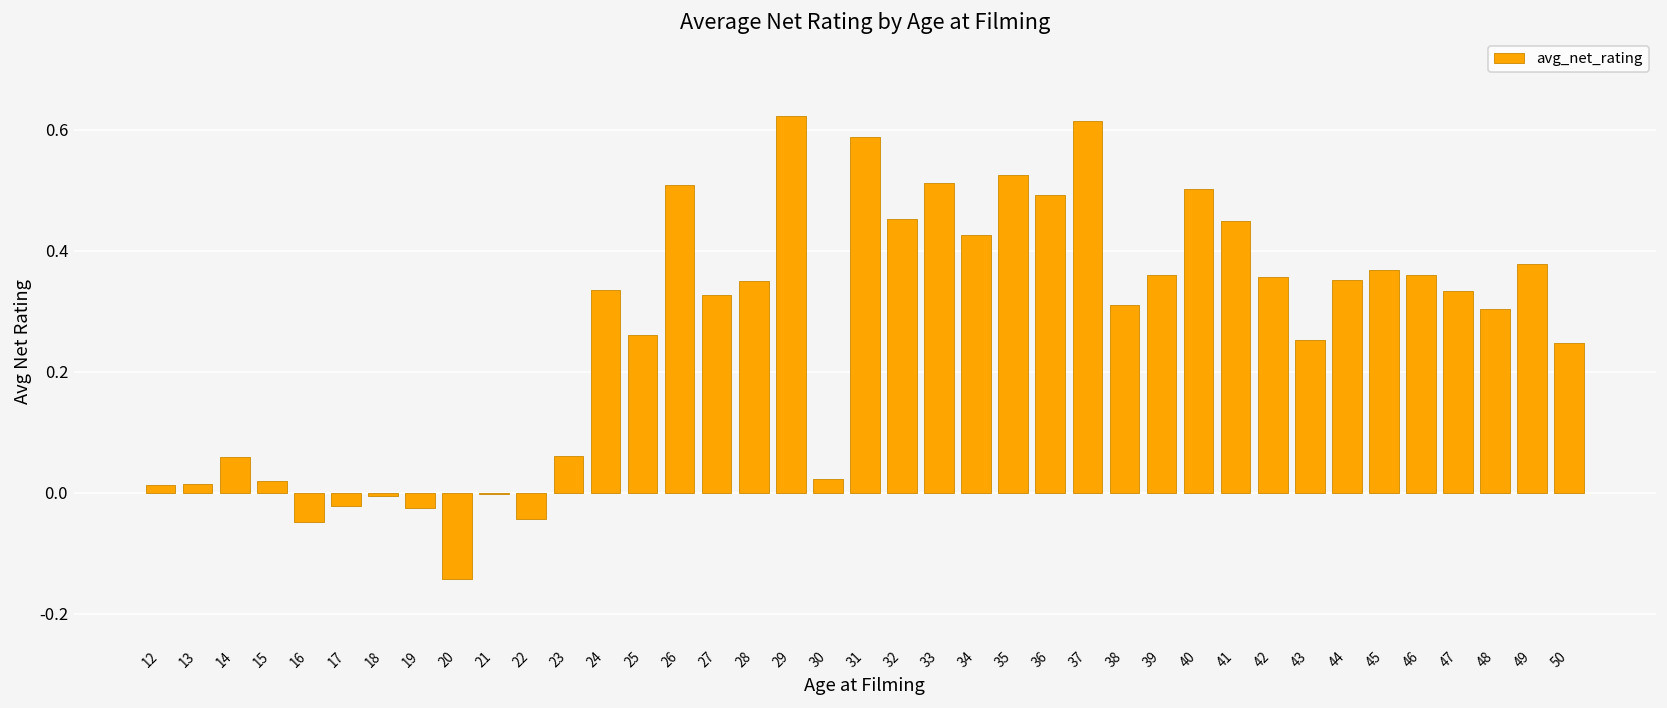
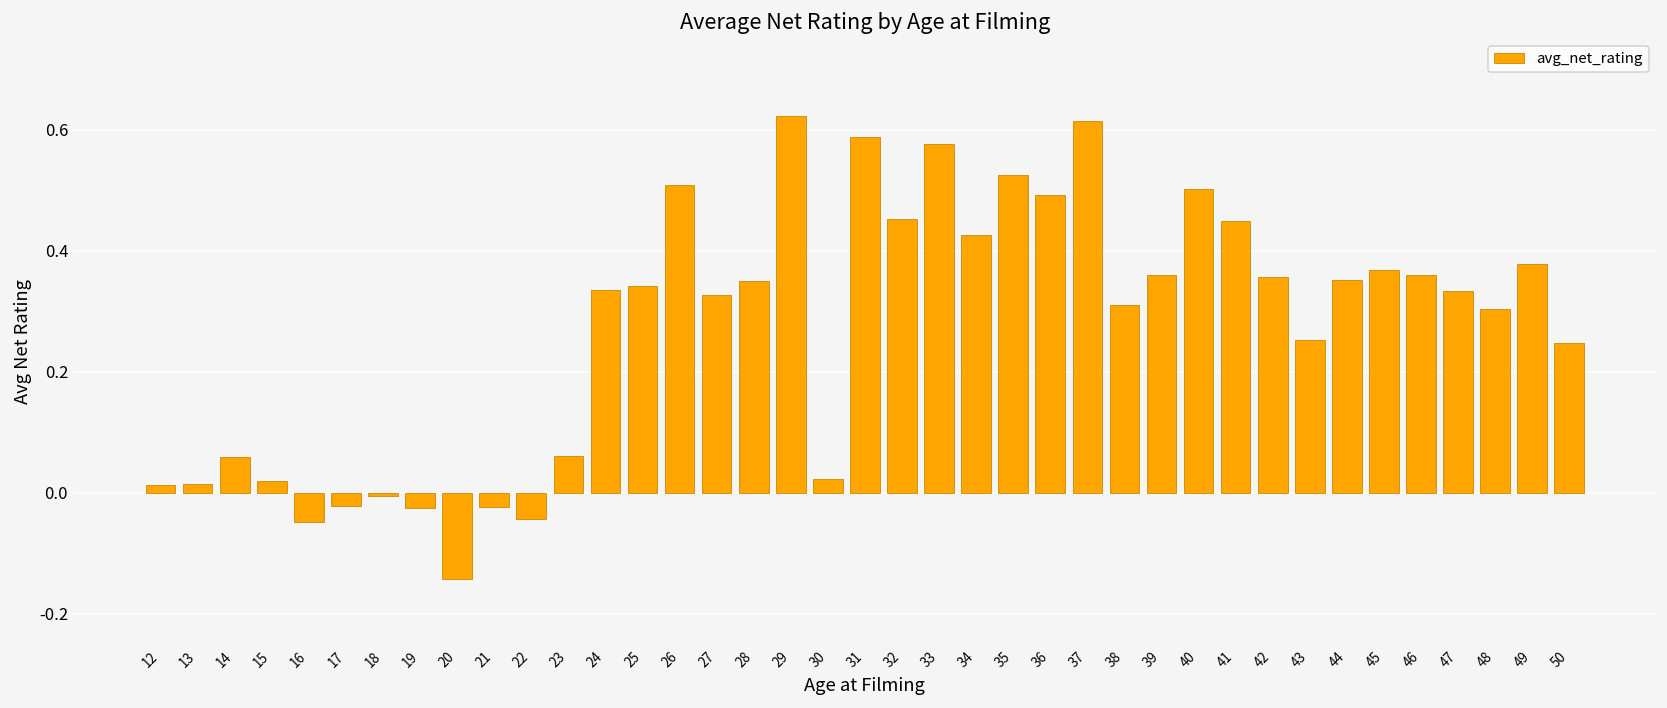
21: 0.00 -> -0.02
25: 0.26 -> 0.34
33: 0.51 -> 0.58
